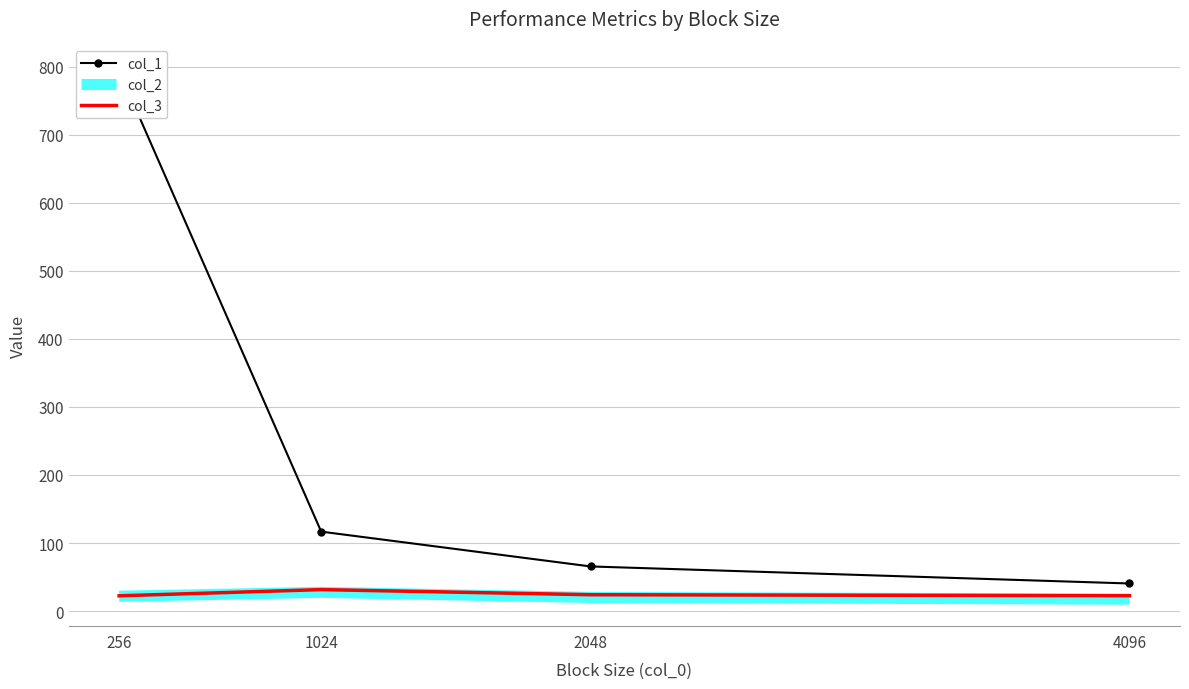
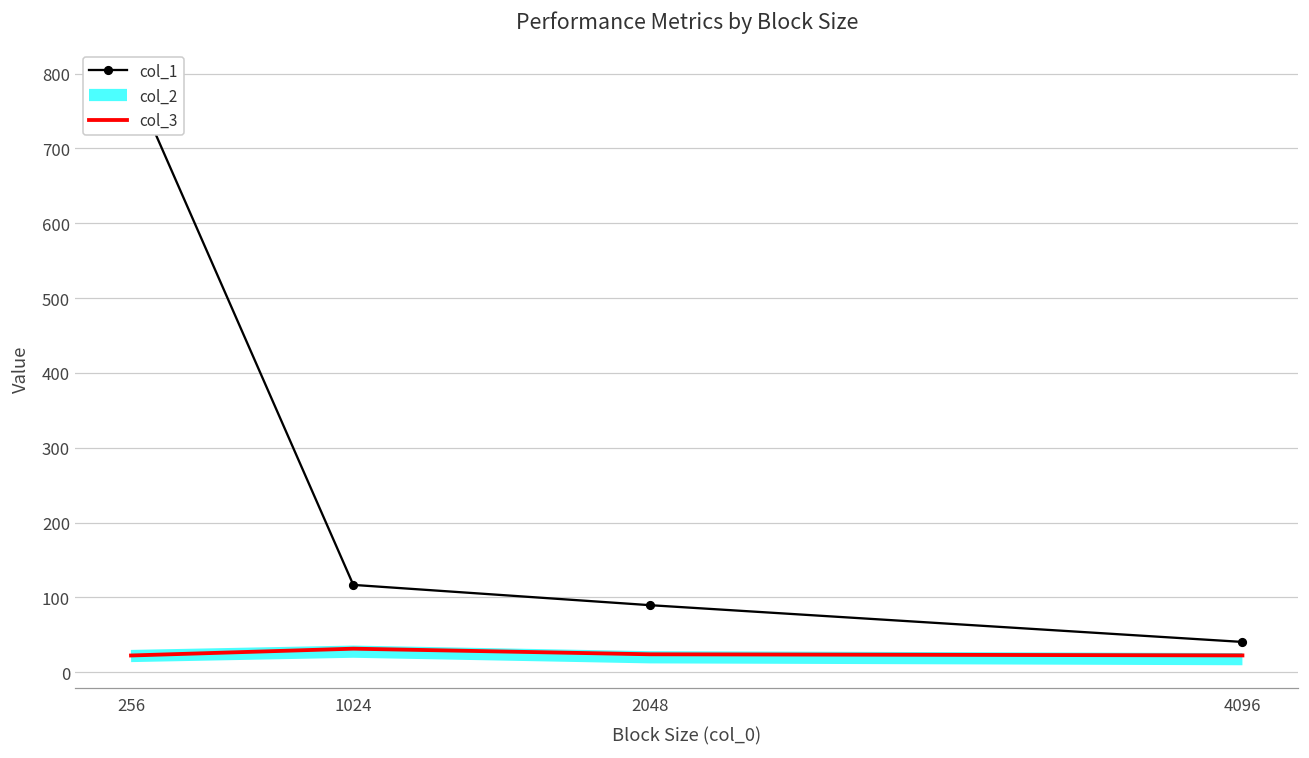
col_1, 2048: 70 -> 90
